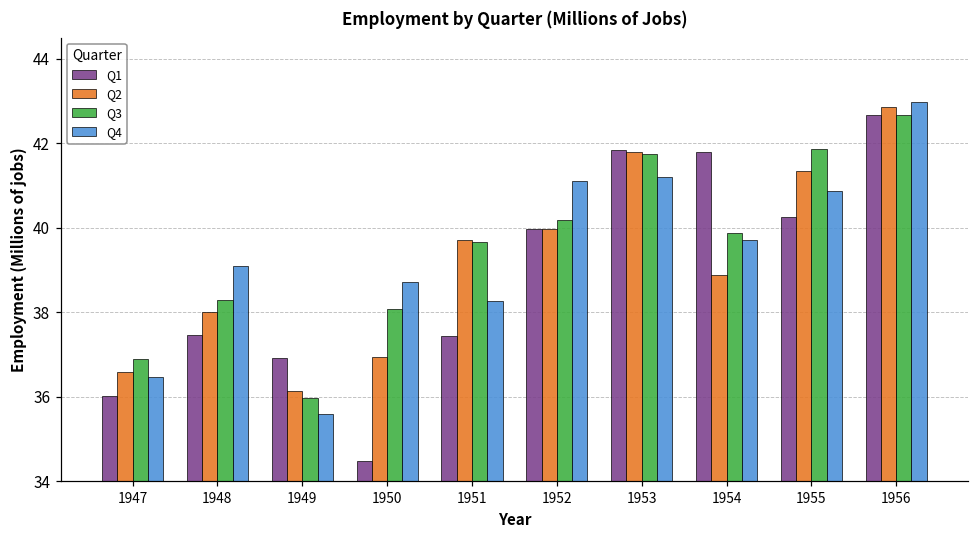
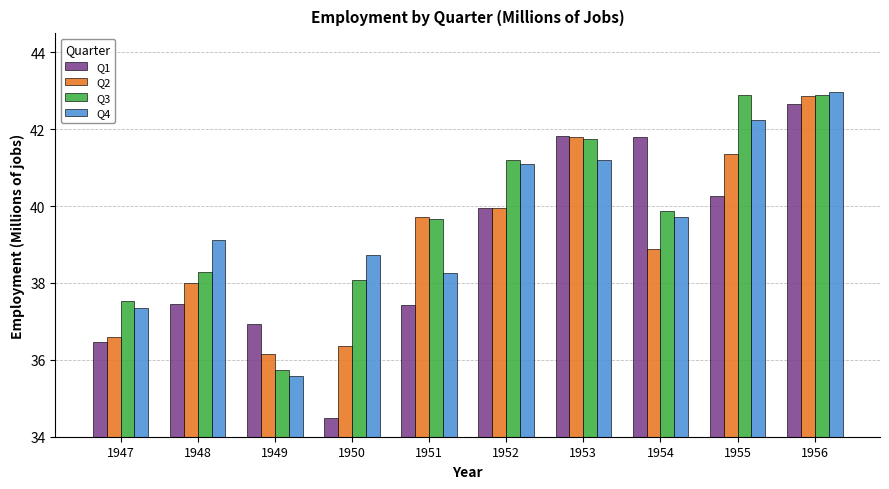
Q1, 1947: 36.0 -> 36.5
Q3, 1947: 36.9 -> 37.5
Q4, 1947: 36.5 -> 37.4
Q3, 1949: 36.0 -> 35.7
Q2, 1950: 36.9 -> 36.4
Q3, 1952: 40.2 -> 41.2
Q3, 1955: 41.9 -> 42.9
Q4, 1955: 40.9 -> 42.2
Q3, 1956: 42.7 -> 42.9
